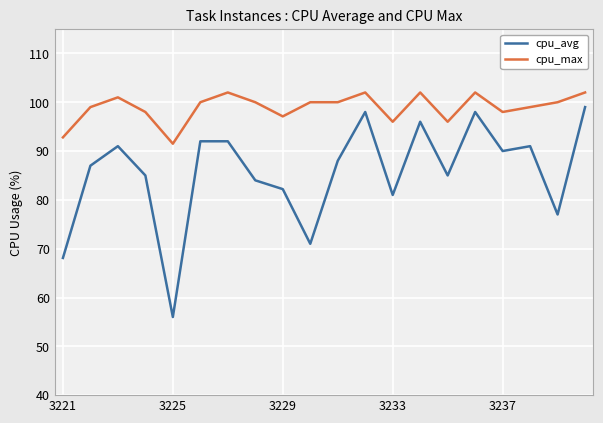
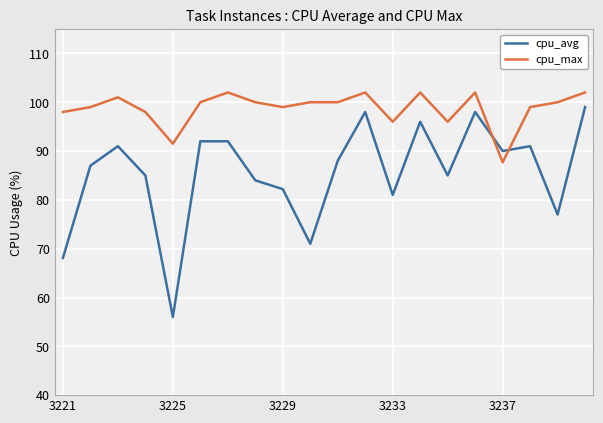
cpu_max, 3221: 93 -> 98
cpu_max, 3229: 97 -> 99
cpu_max, 3237: 98 -> 88
